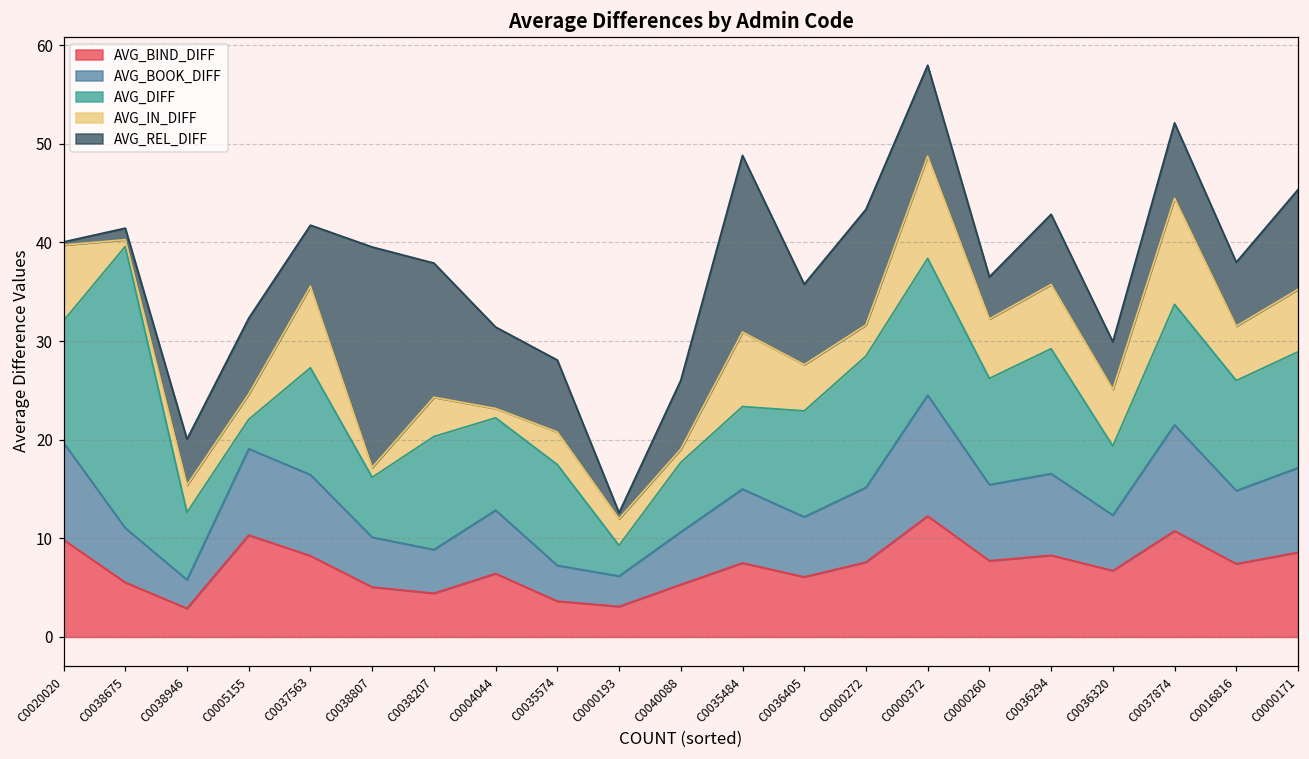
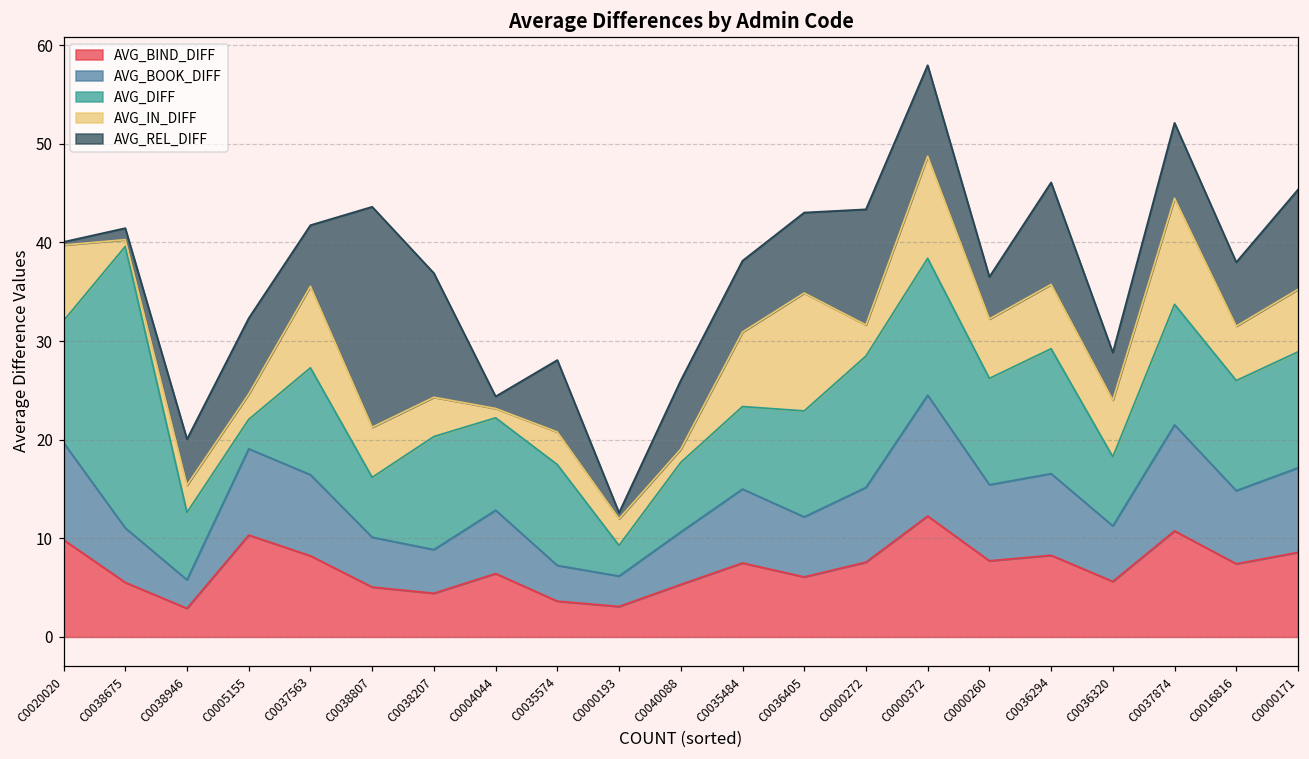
AVG_IN_DIFF, C0038807: 1 -> 5
AVG_REL_DIFF, C0038207: 14 -> 13
AVG_REL_DIFF, C0004044: 8 -> 1
AVG_REL_DIFF, C0035484: 18 -> 7
AVG_IN_DIFF, C0036405: 5 -> 12
AVG_REL_DIFF, C0036294: 7 -> 10
AVG_BIND_DIFF, C0036320: 7 -> 6
